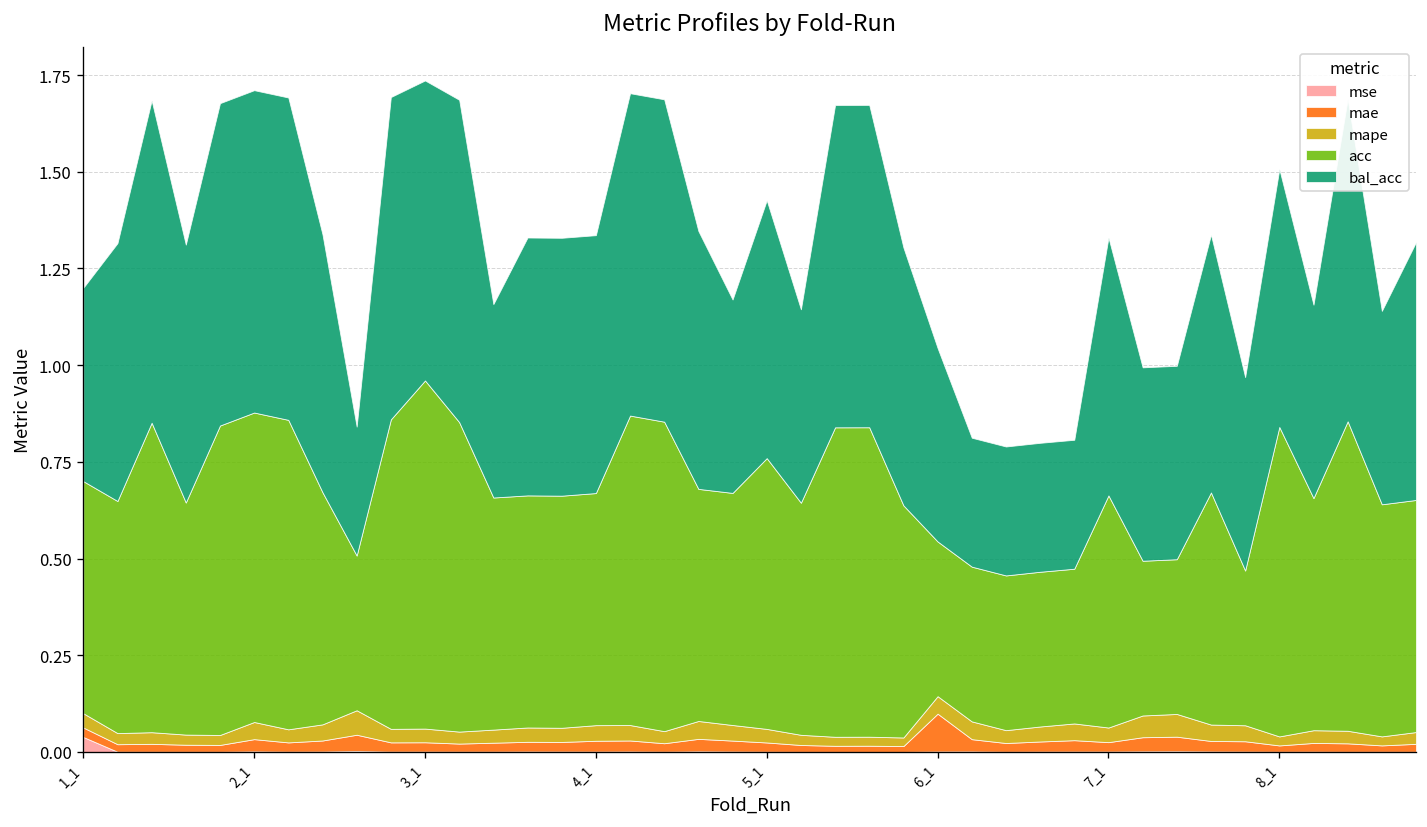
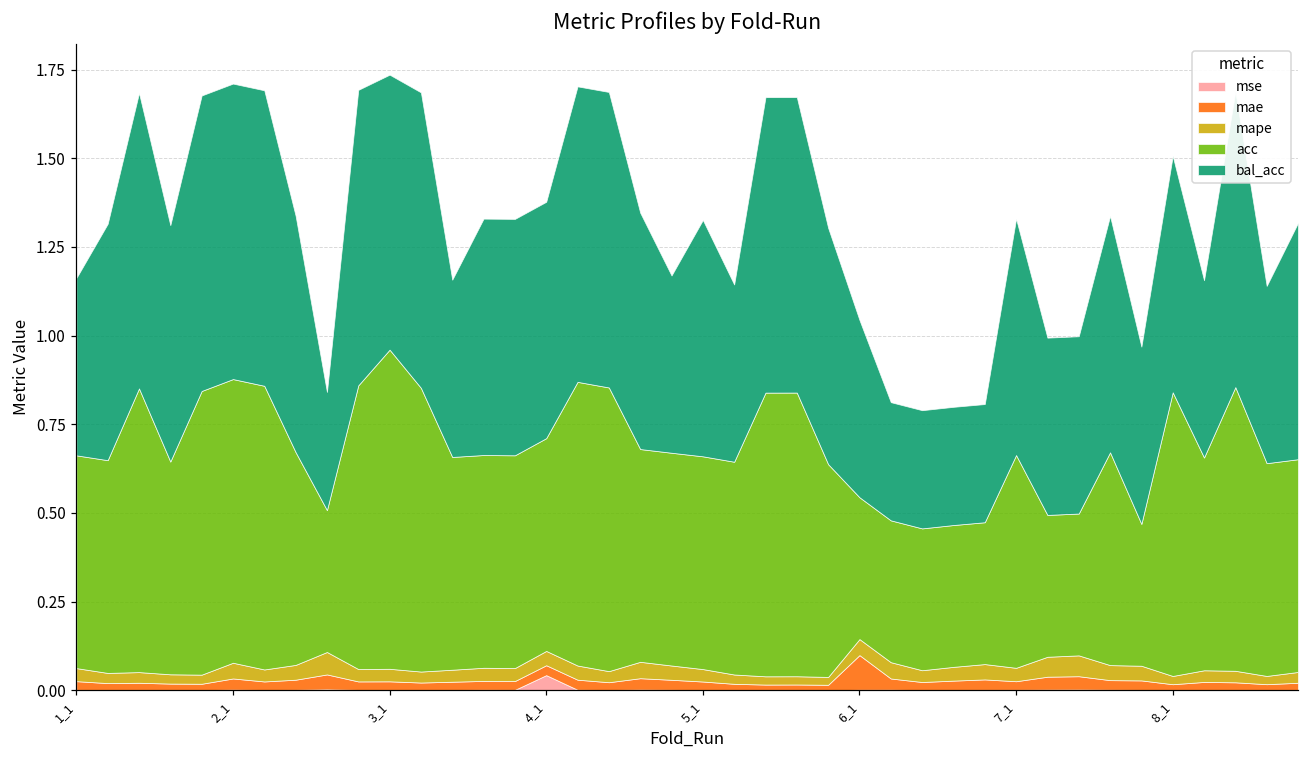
mse, 1_1: 0.04 -> 0.00
mse, 4_1: 0.00 -> 0.04
acc, 5_1: 0.7 -> 0.6
